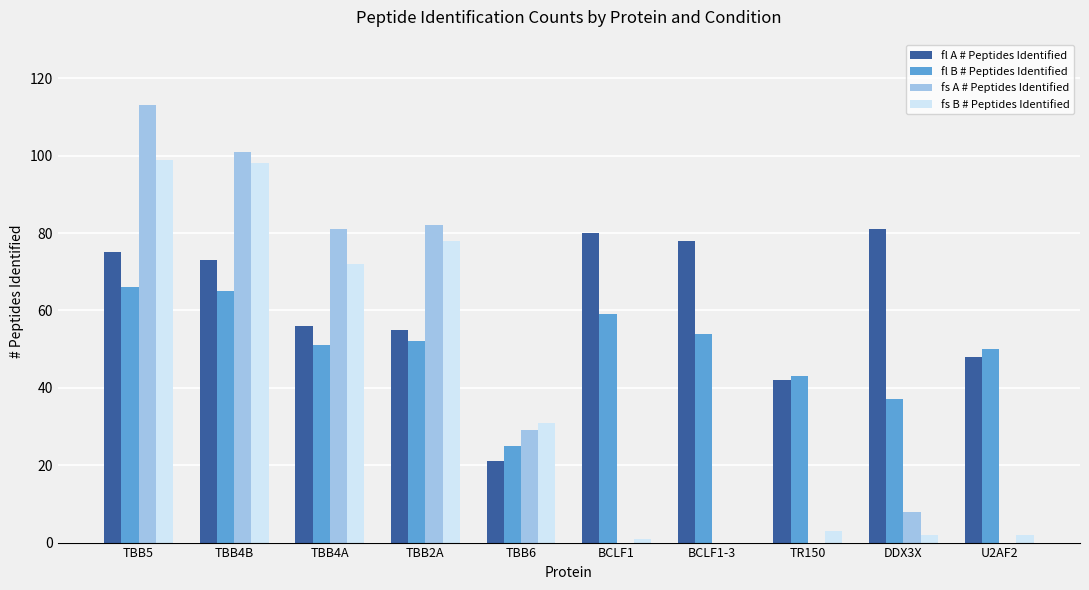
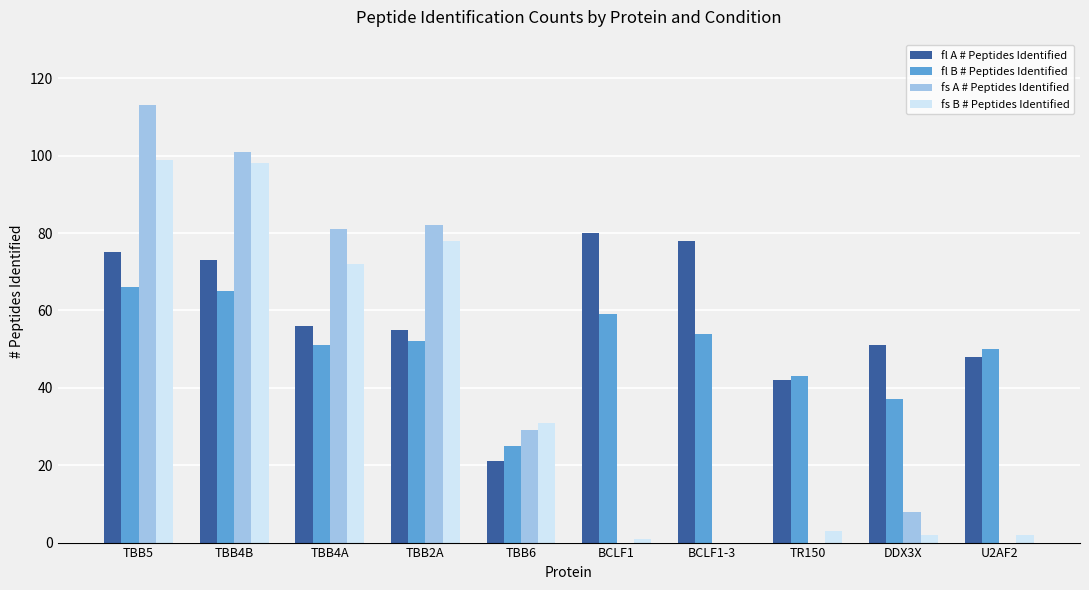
fl A # Peptides Identified, DDX3X: 81 -> 51
